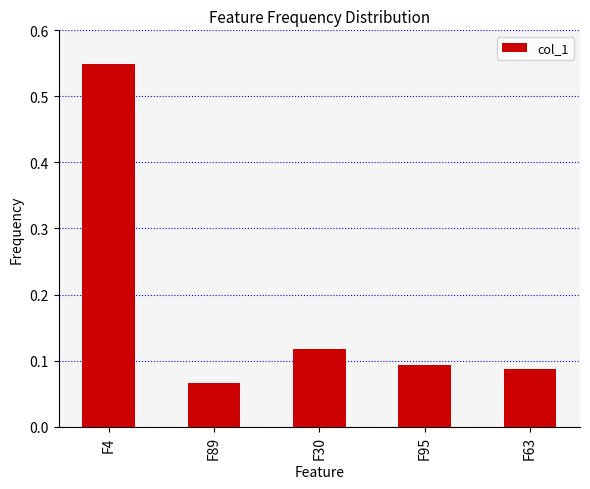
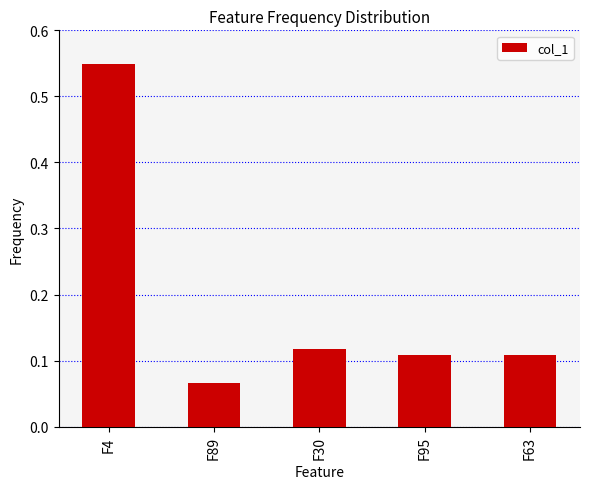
F95: 0.09 -> 0.11
F63: 0.09 -> 0.11
